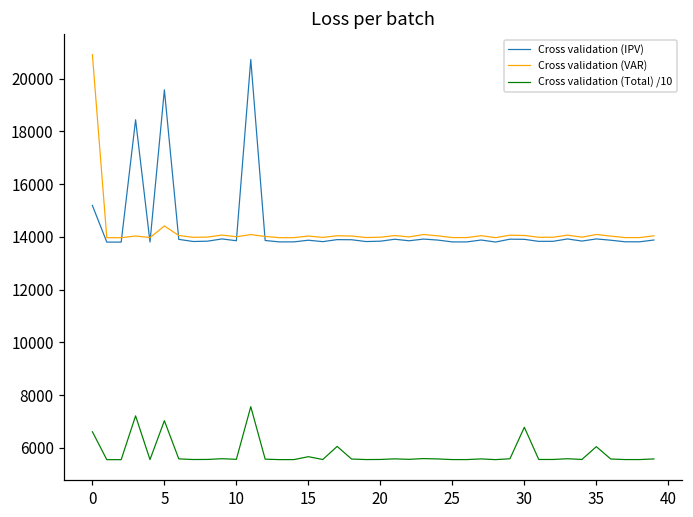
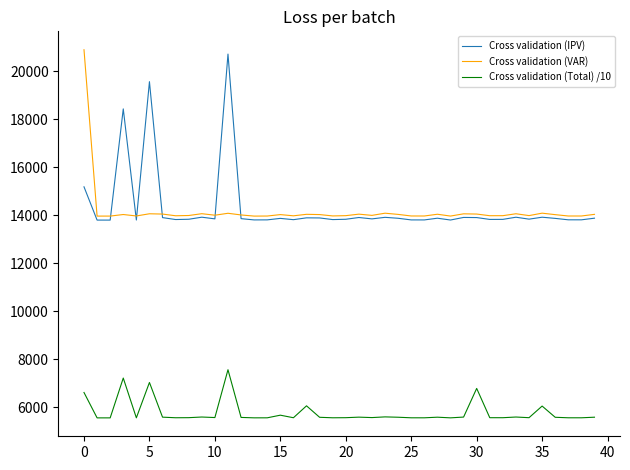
Cross validation (VAR), 5: 14400 -> 14100
